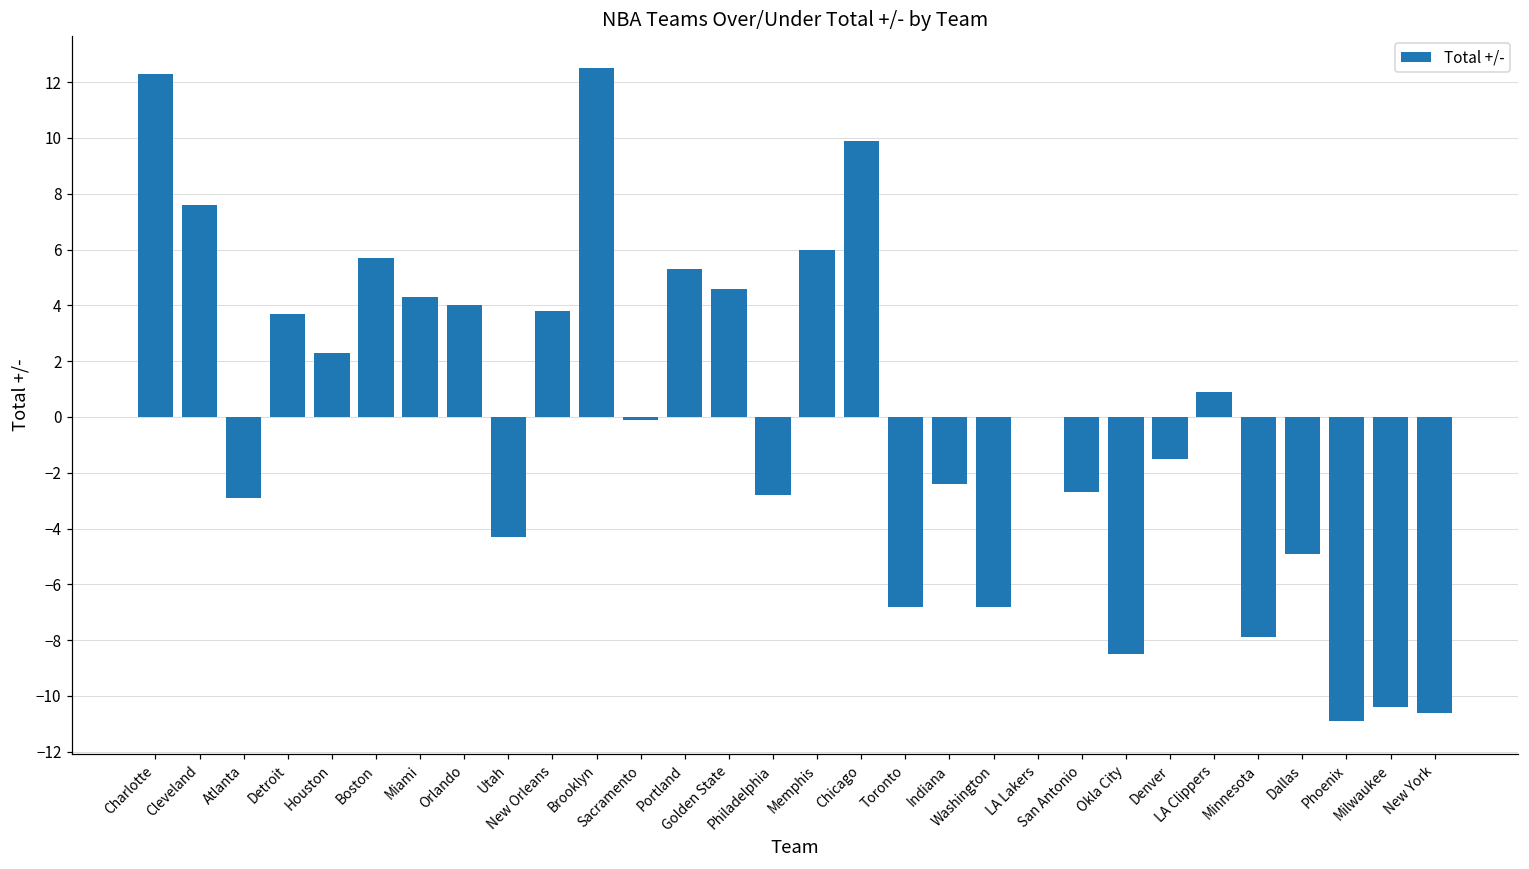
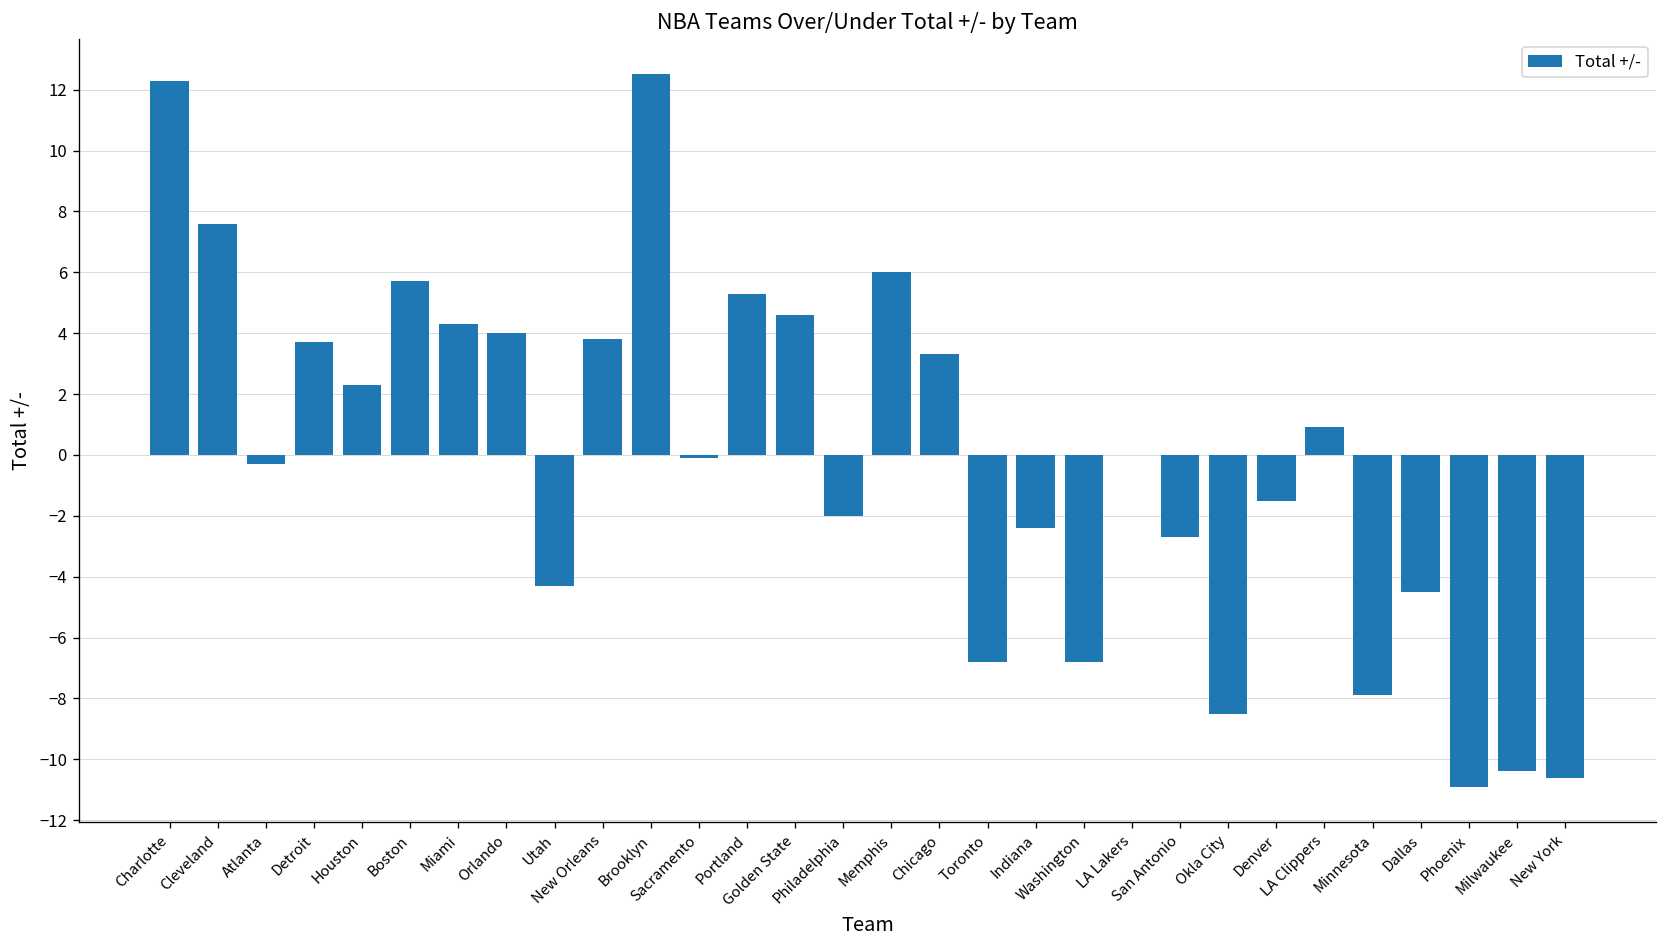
Atlanta: -2.9 -> -0.3
Philadelphia: -2.8 -> -2.0
Chicago: 9.9 -> 3.3
Dallas: -4.9 -> -4.5
